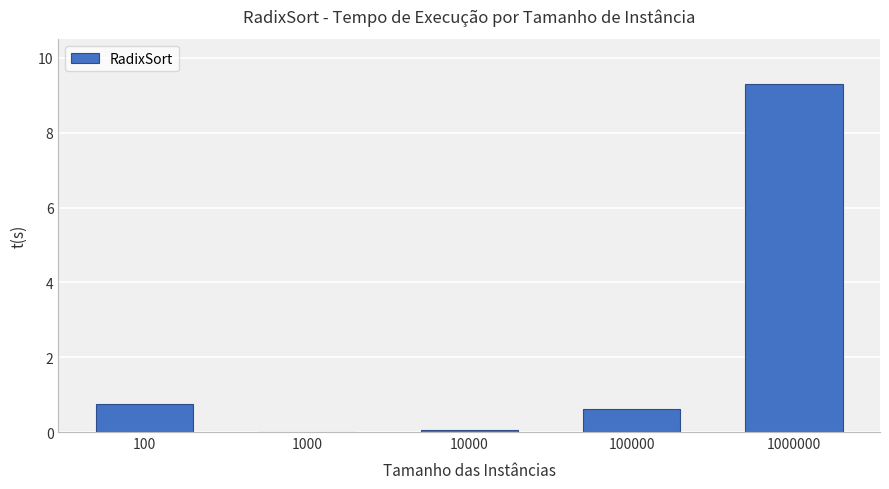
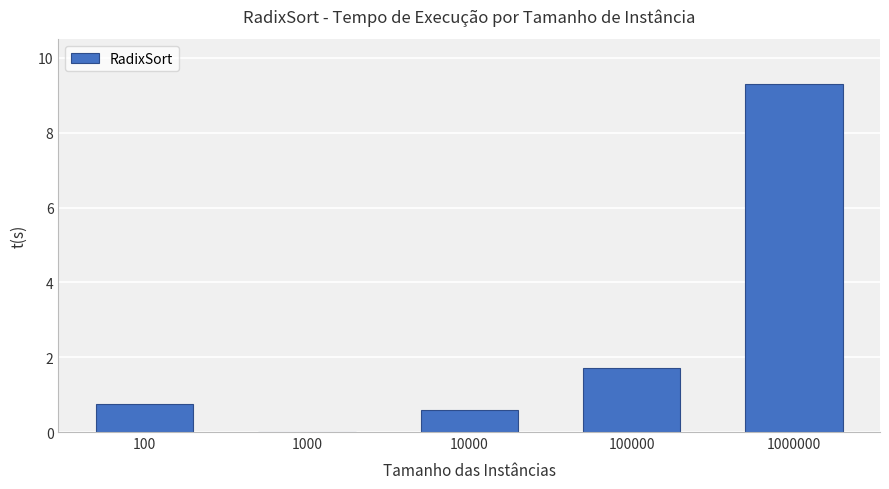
10000: 0.1 -> 0.6
100000: 0.6 -> 1.7
